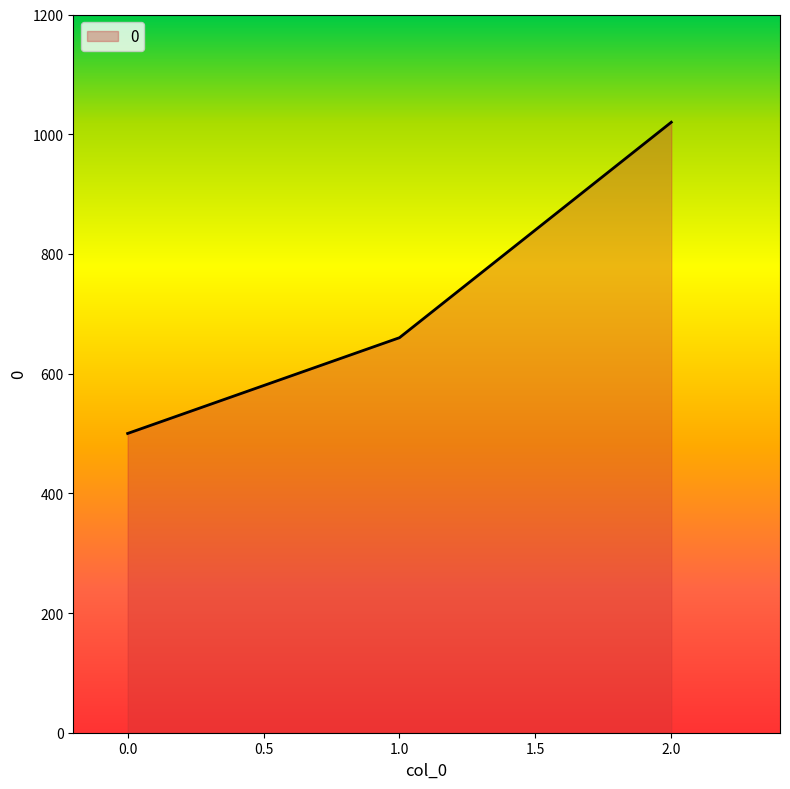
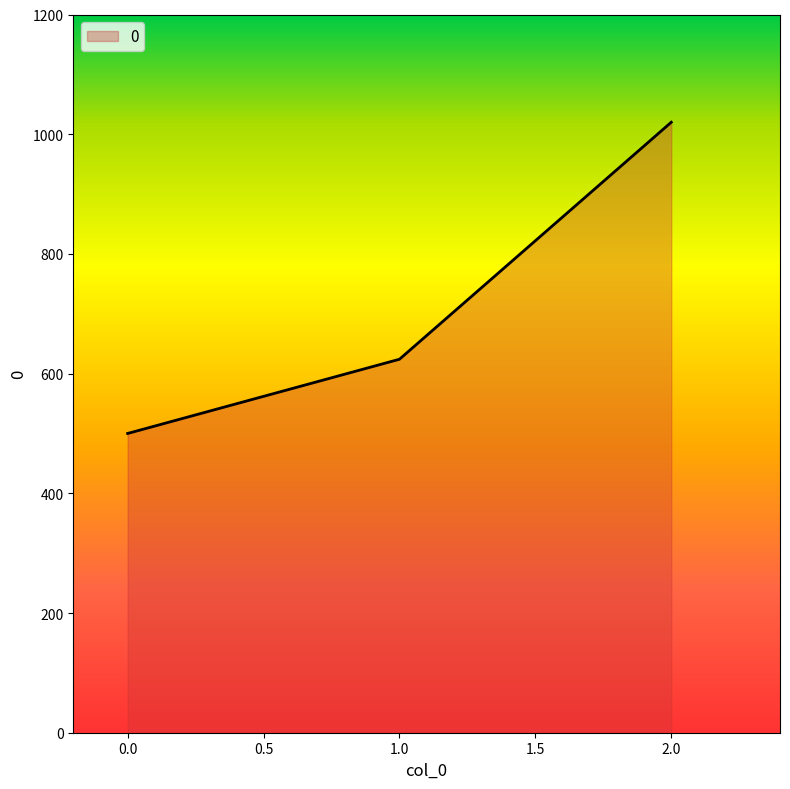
1.0: 660 -> 620
